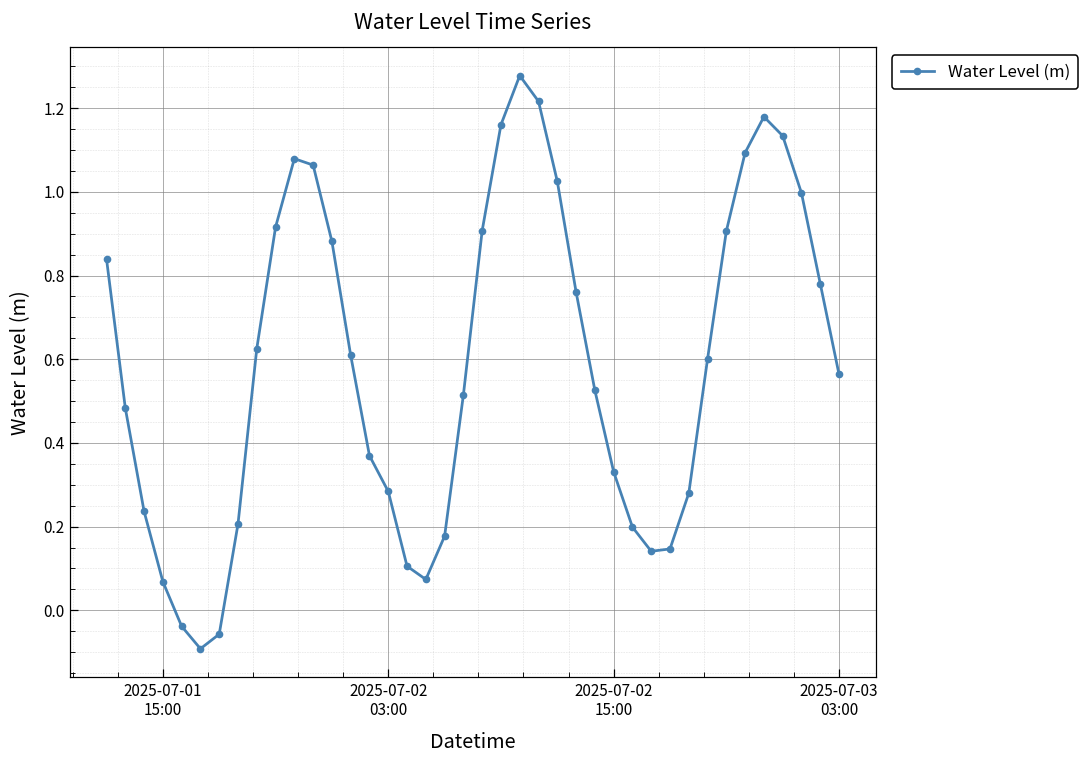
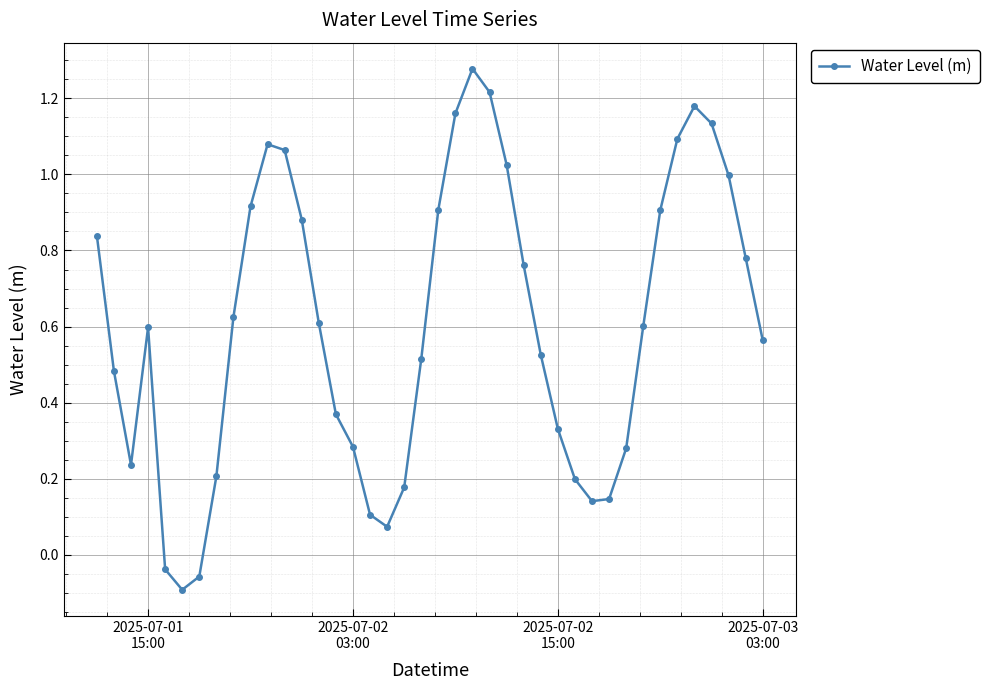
2025-07-01 15:00: 0.07 -> 0.60
